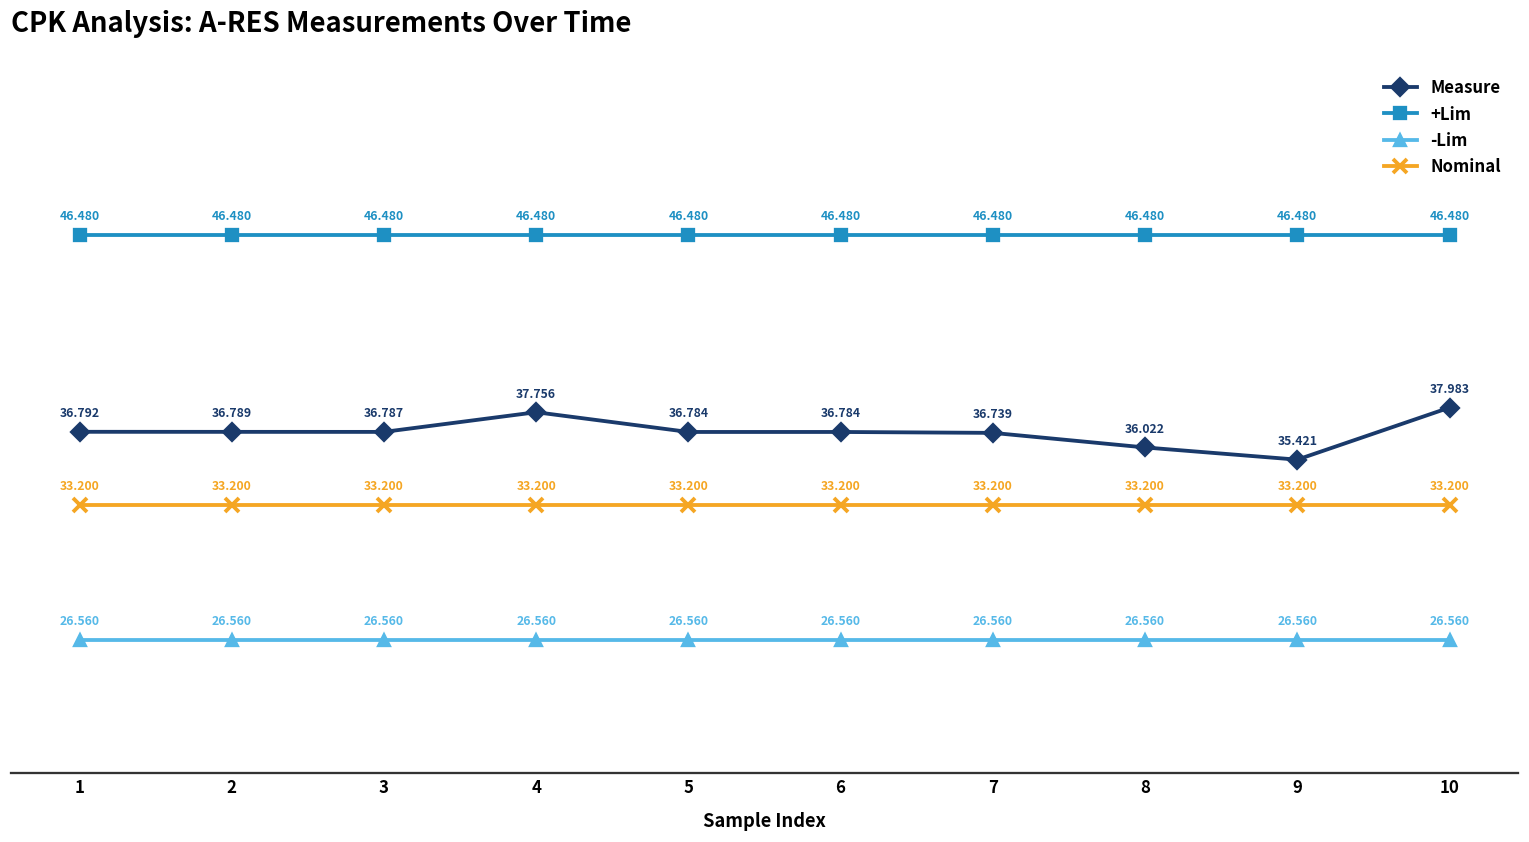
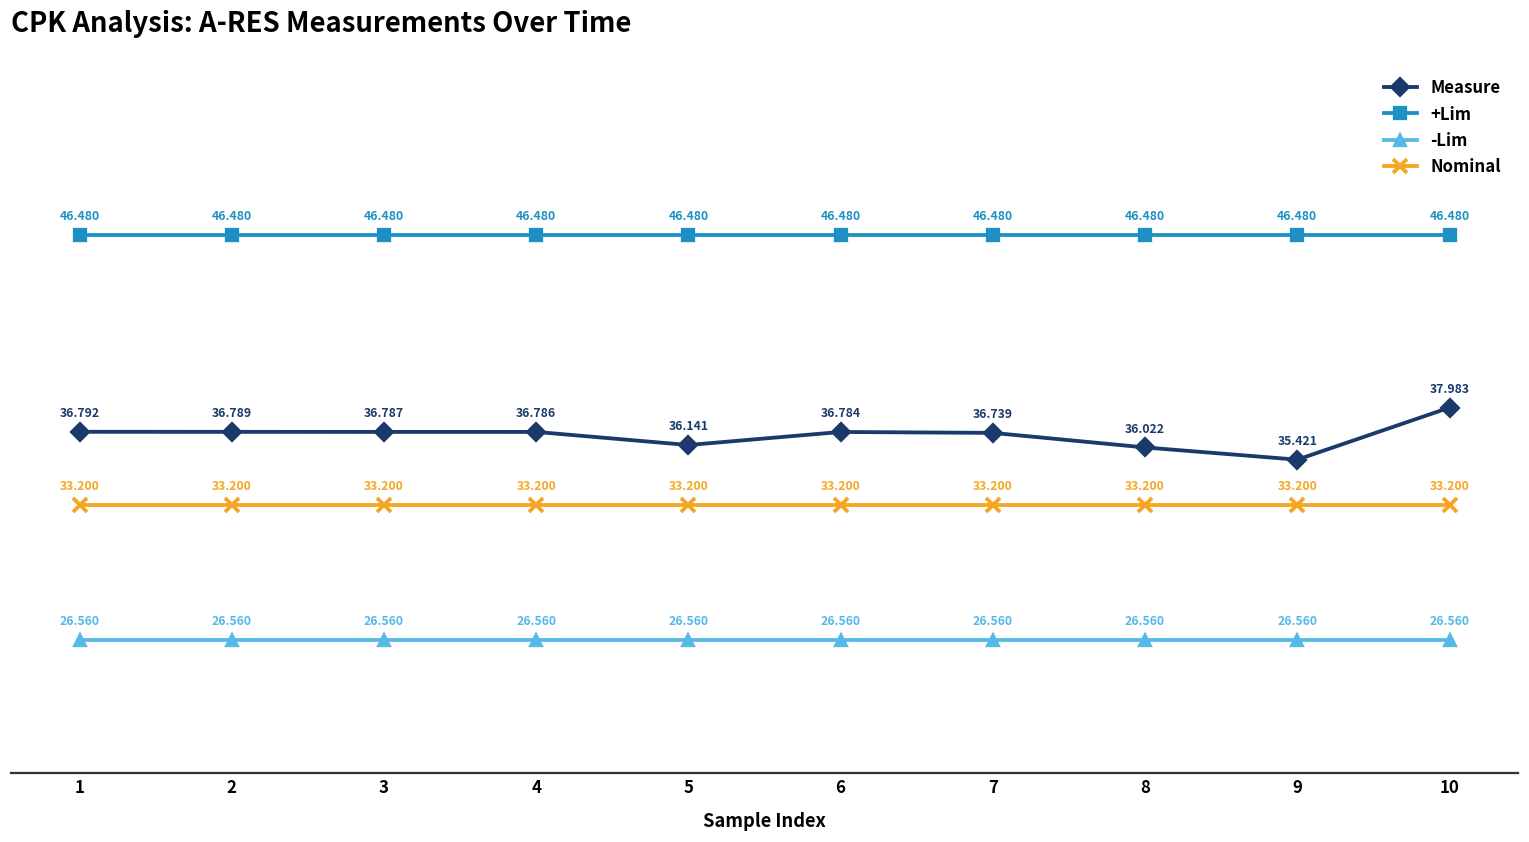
Measure, 4: 37.756 -> 36.786
Measure, 5: 36.784 -> 36.141
